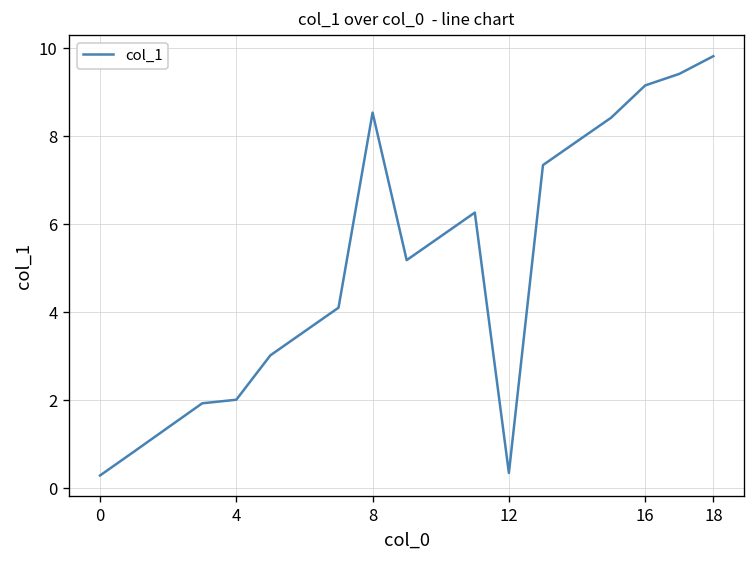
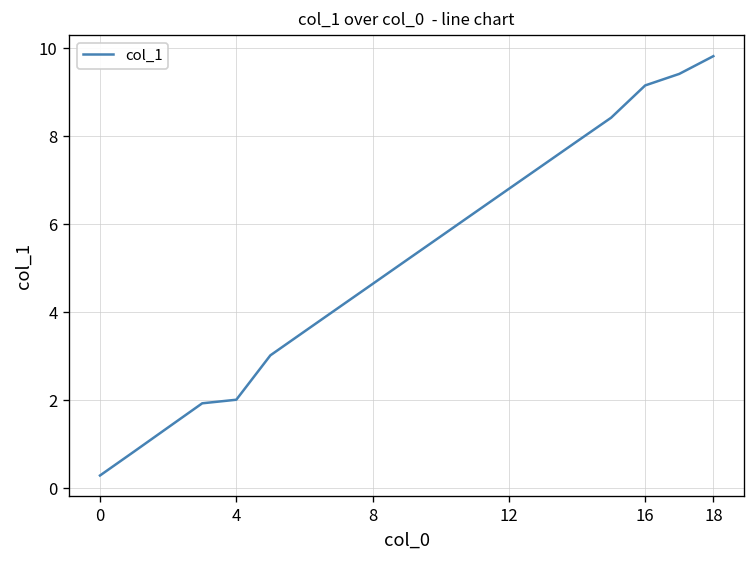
8: 8.5 -> 4.6
12: 0.3 -> 6.8
